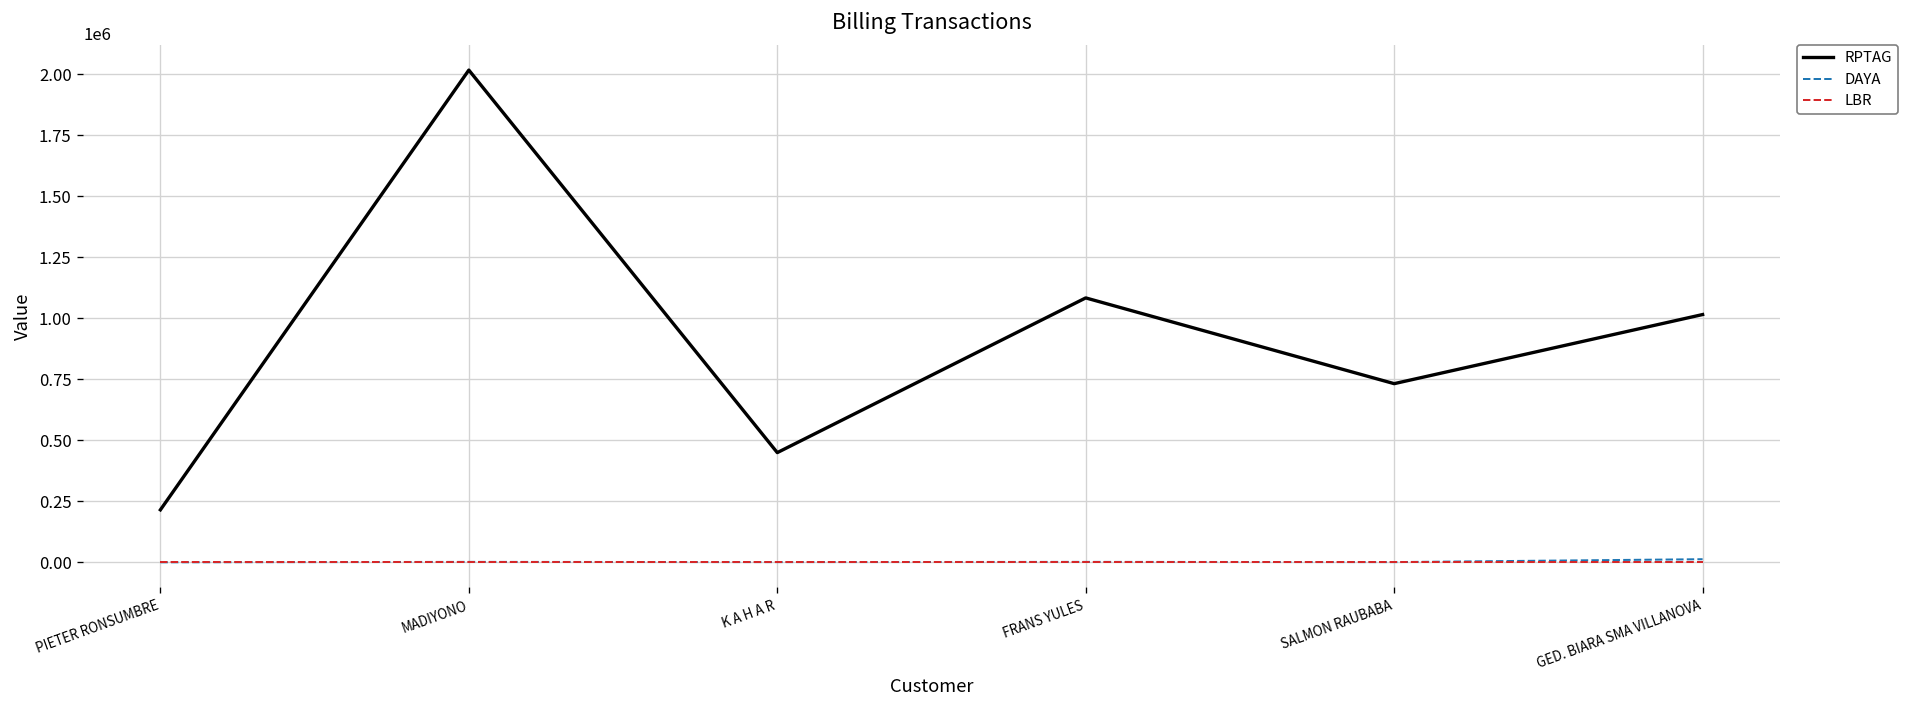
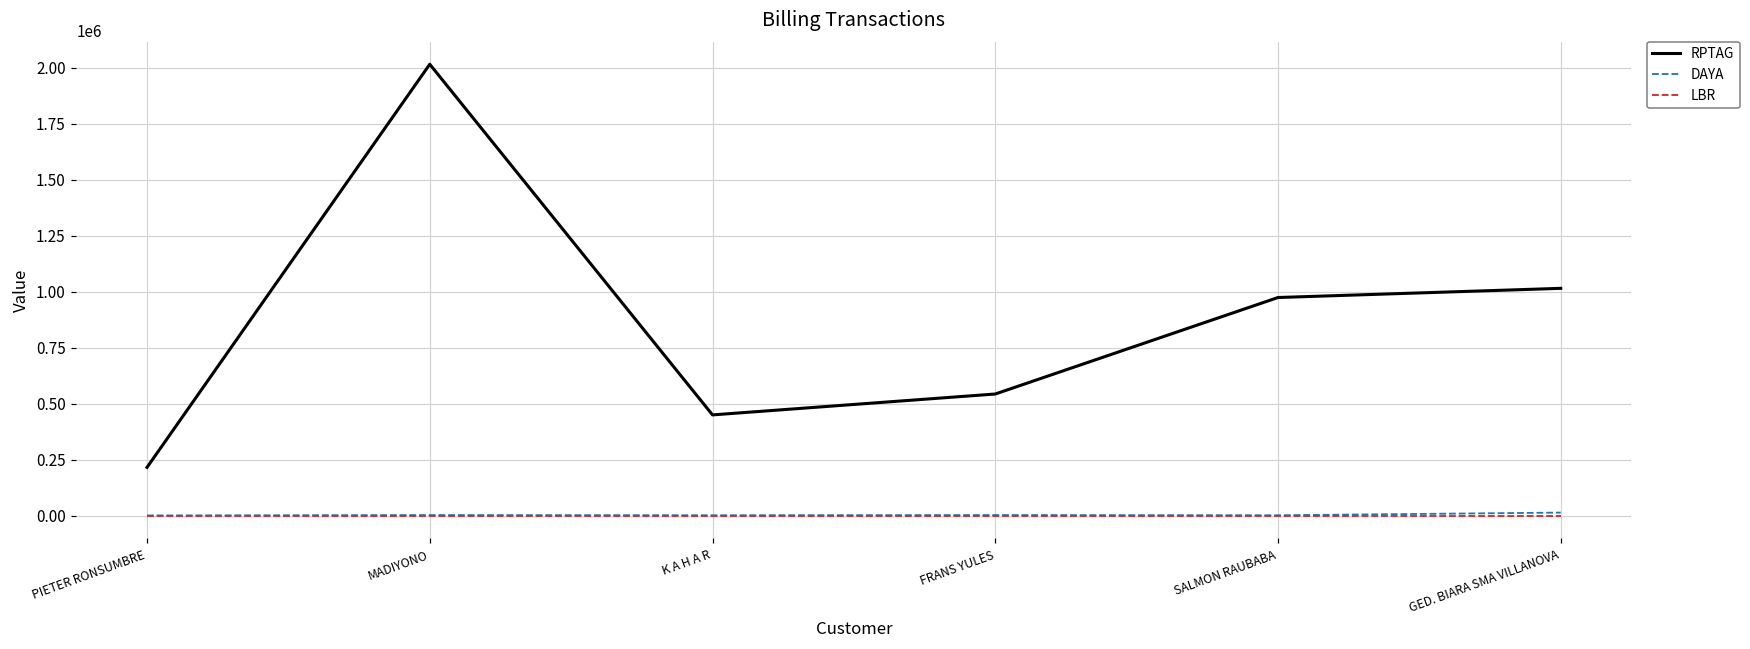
RPTAG, FRANS YULES: 1080000 -> 540000
RPTAG, SALMON RAUBABA: 730000 -> 970000
